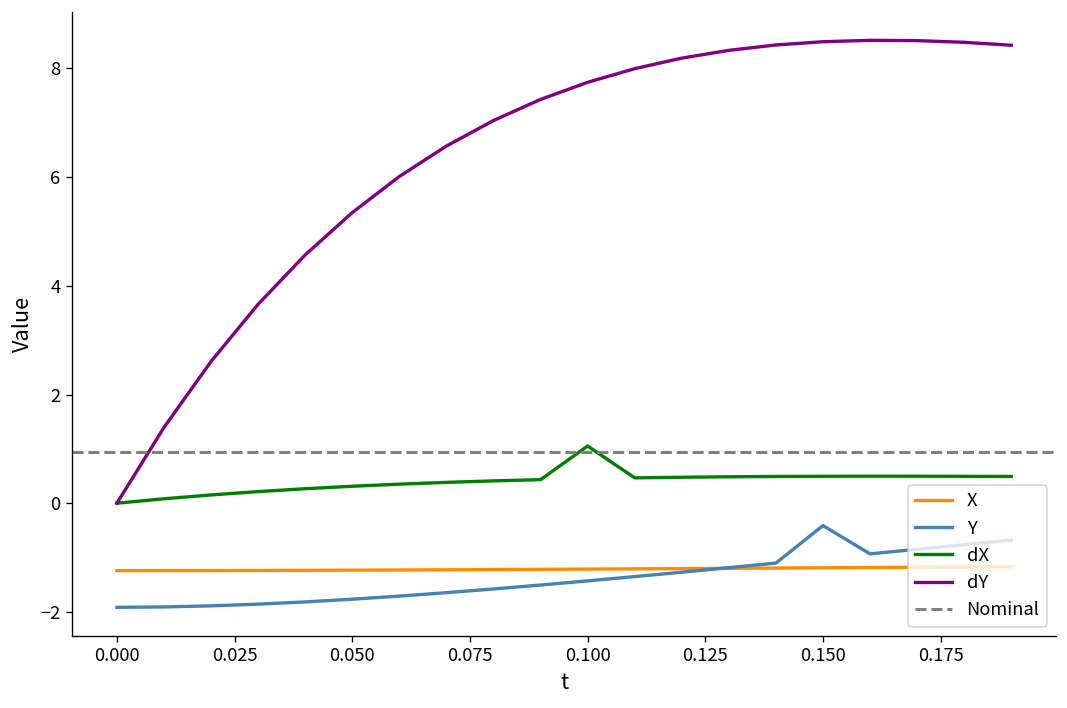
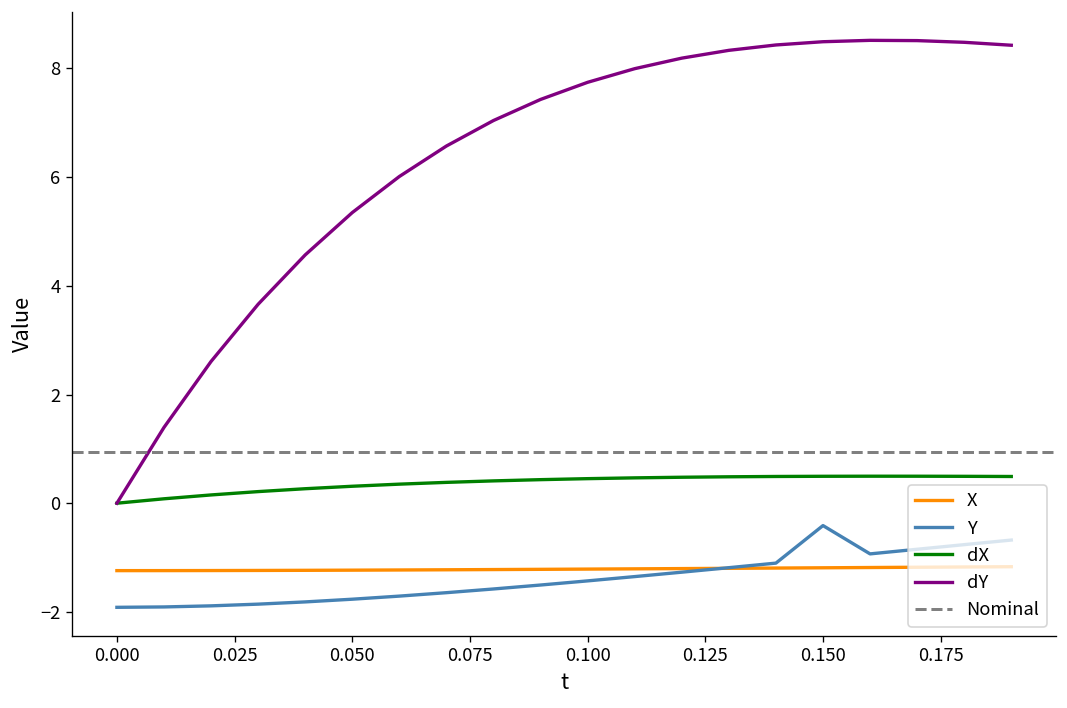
dX, 0.100: 1.1 -> 0.5
